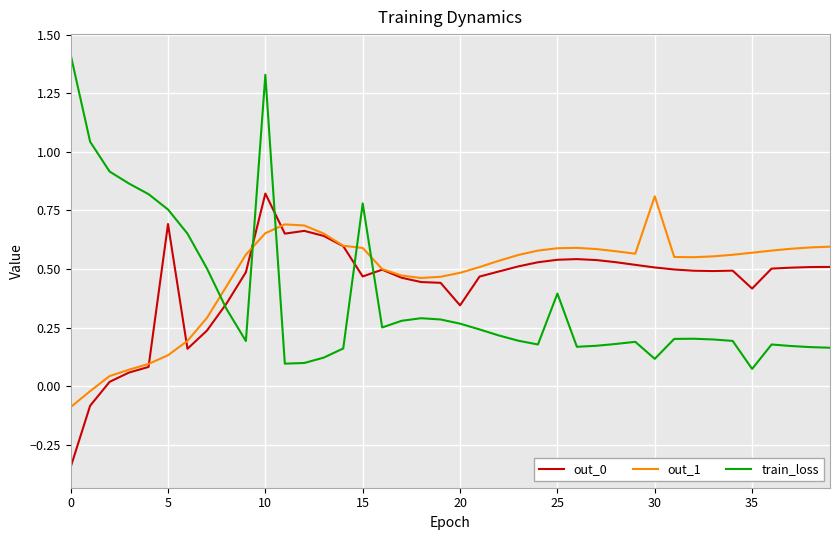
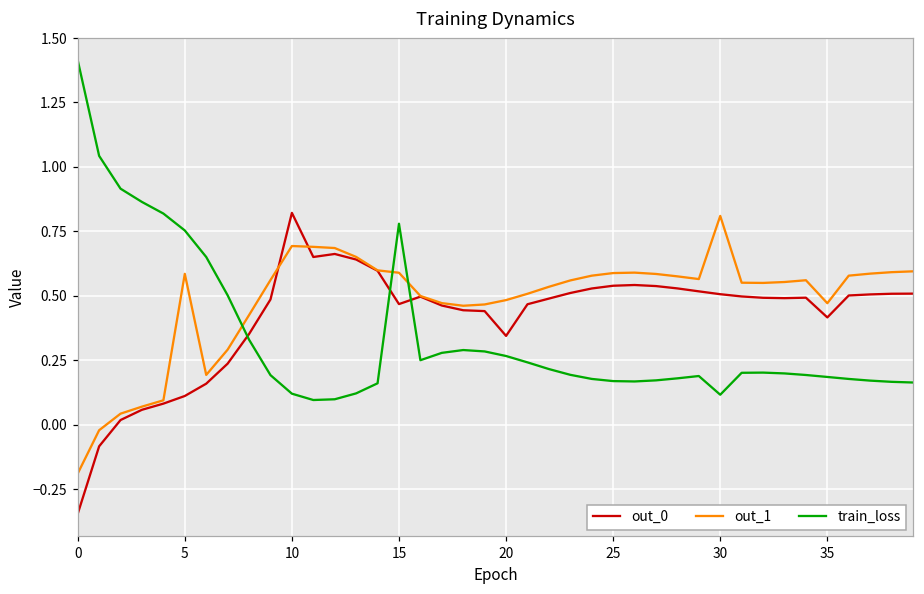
out_1, 0: -0.09 -> -0.19
out_0, 5: 0.69 -> 0.11
out_1, 5: 0.13 -> 0.59
out_1, 10: 0.65 -> 0.69
train_loss, 10: 1.33 -> 0.12
train_loss, 25: 0.40 -> 0.17
out_1, 35: 0.57 -> 0.47
train_loss, 35: 0.07 -> 0.19
